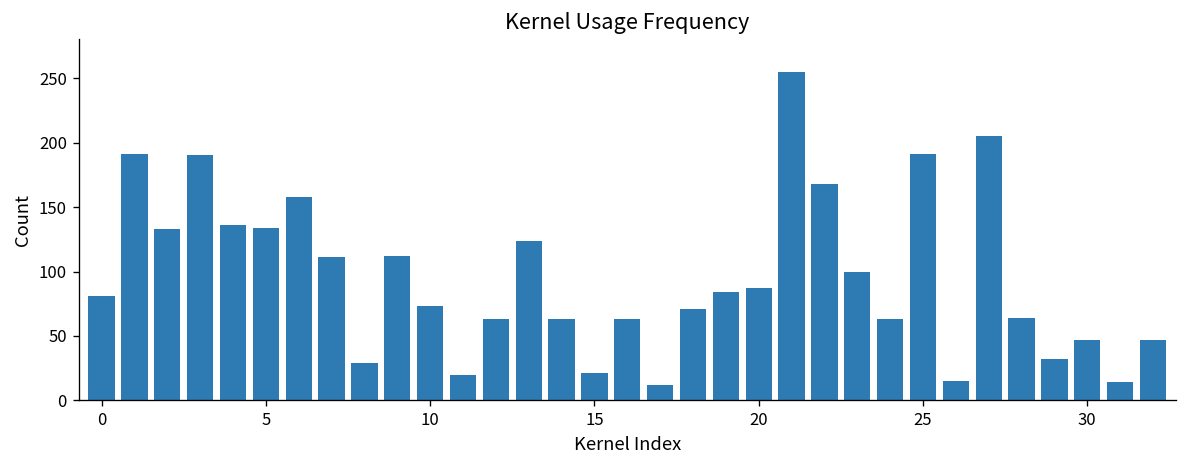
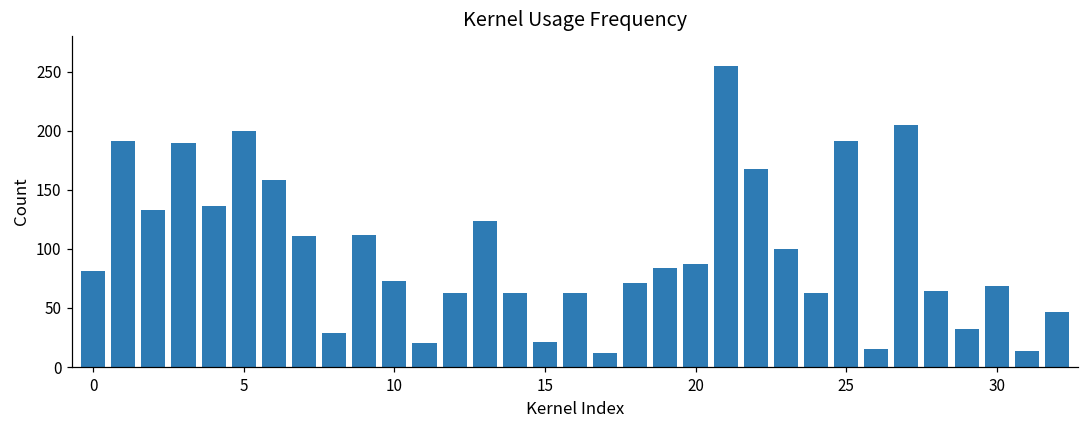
5: 134 -> 200
30: 47 -> 69
